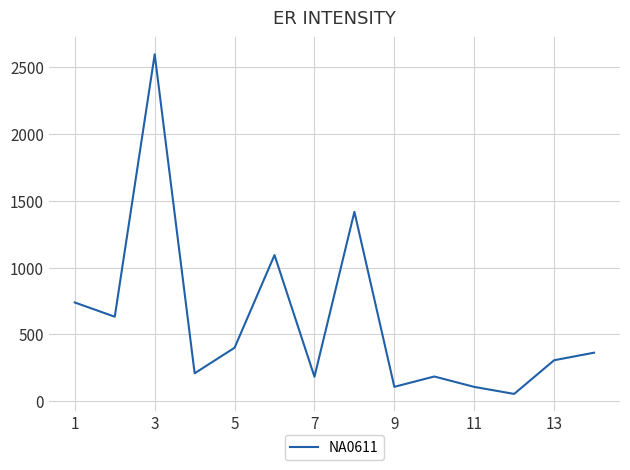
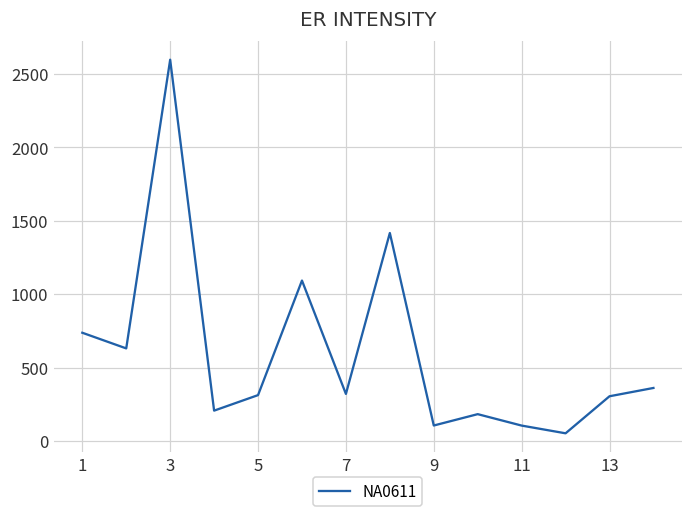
5: 400 -> 310
7: 180 -> 320
